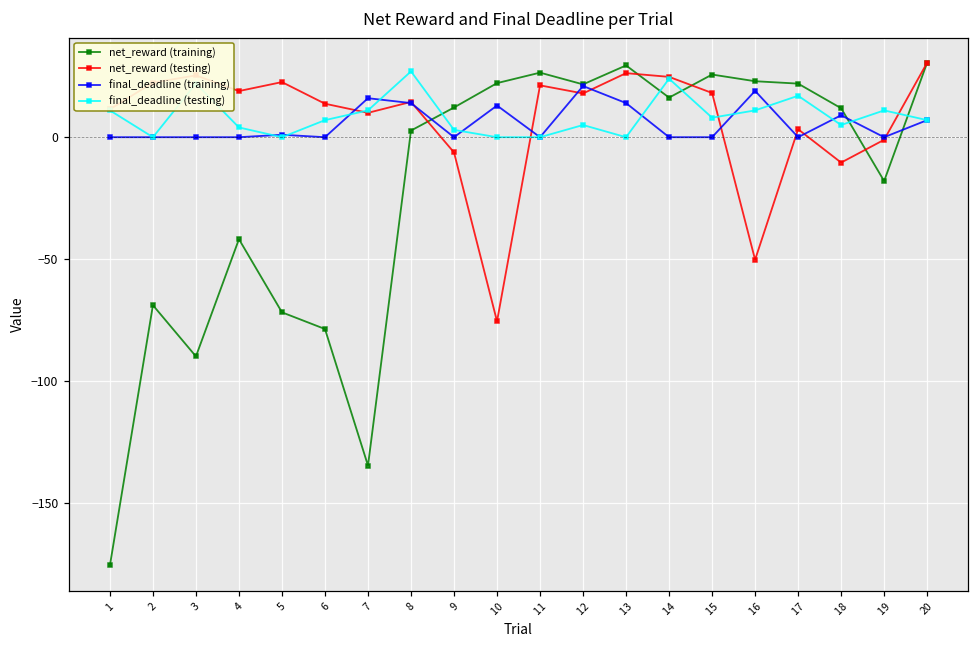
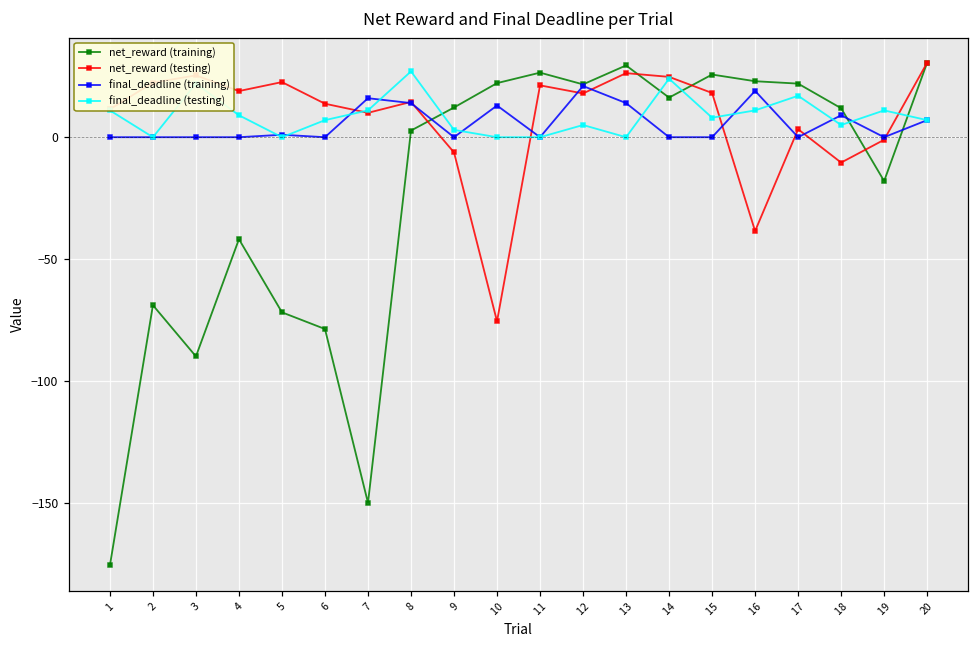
final_deadline (testing), 4: 4 -> 9
net_reward (training), 7: -135 -> -150
net_reward (testing), 16: -50 -> -39
